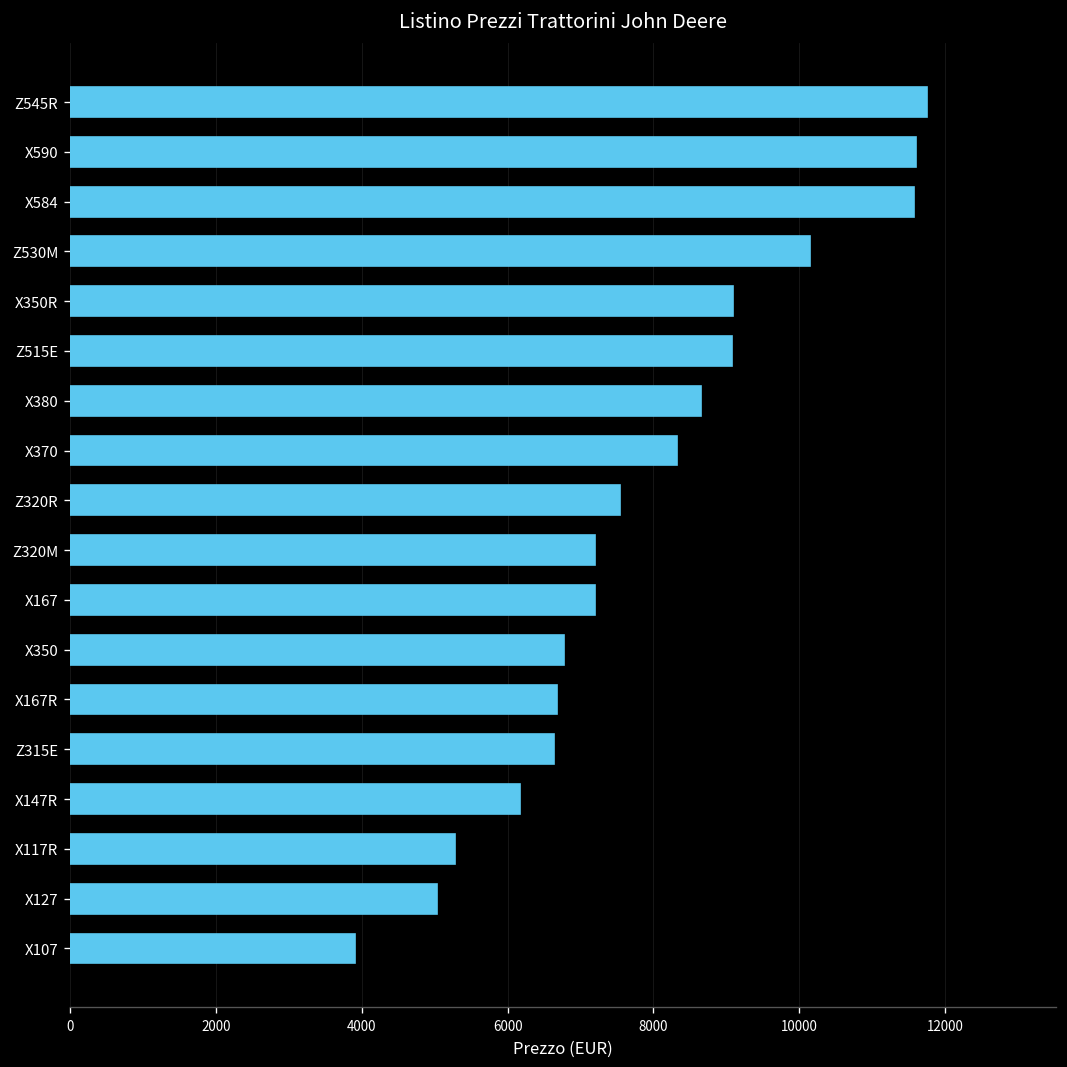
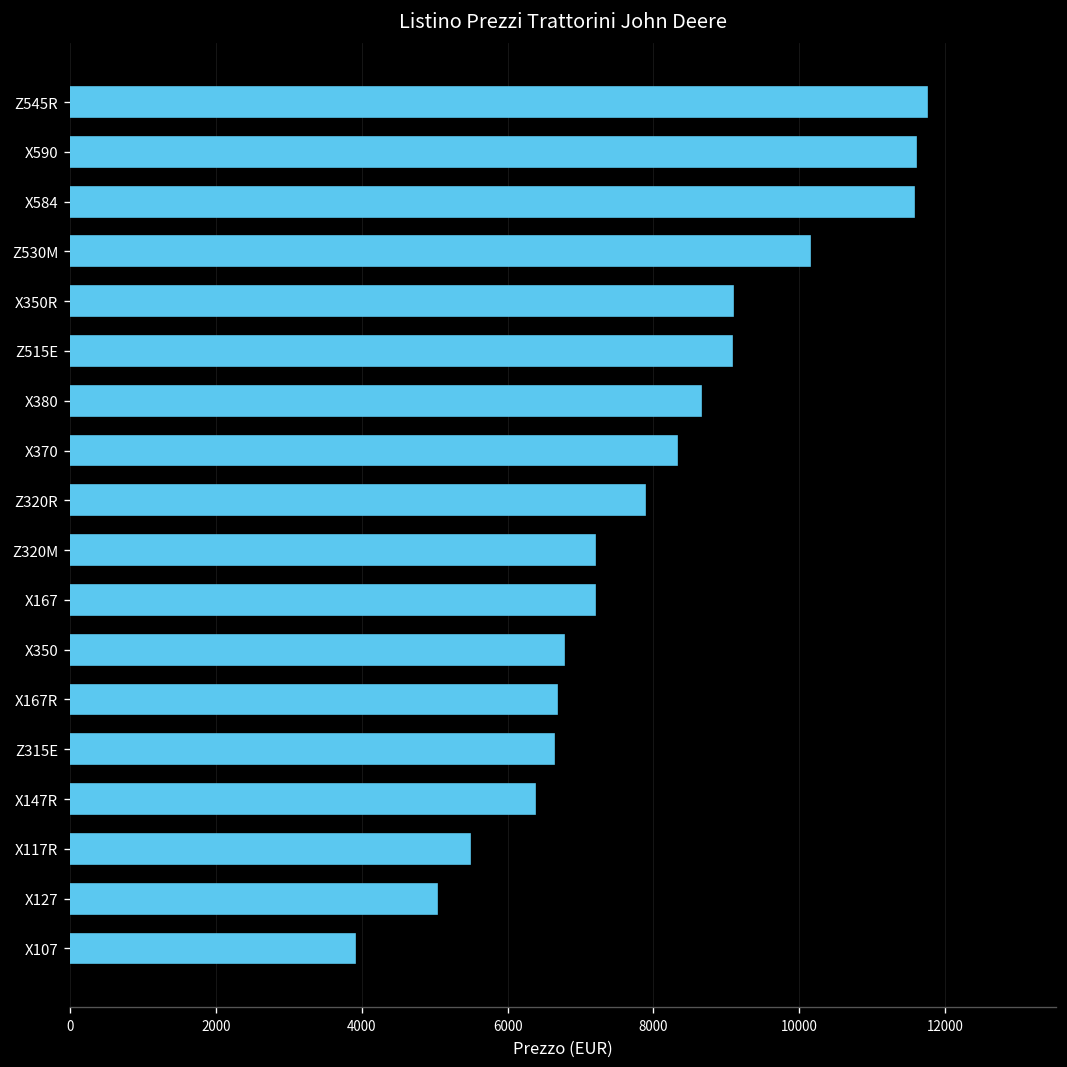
Z320R: 7500 -> 7900
X147R: 6200 -> 6400
X117R: 5300 -> 5500
